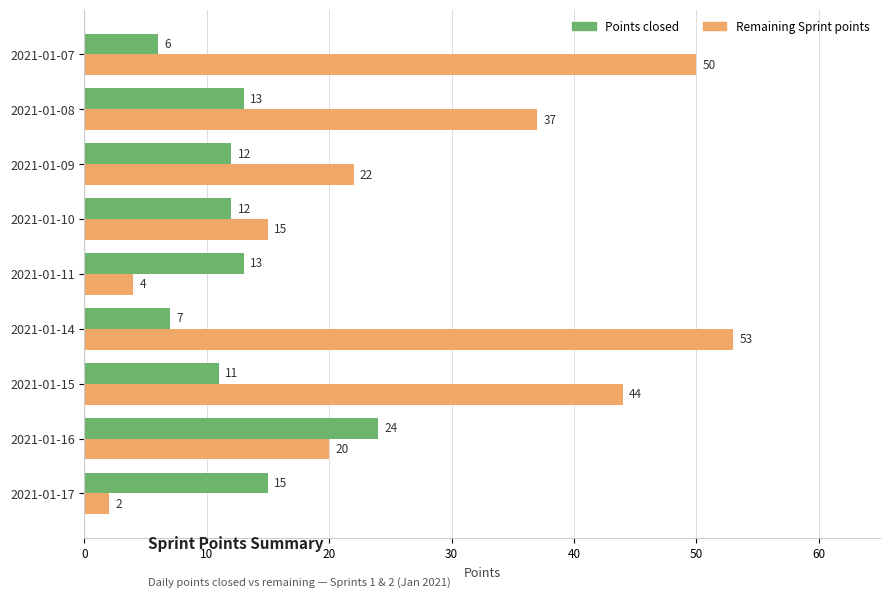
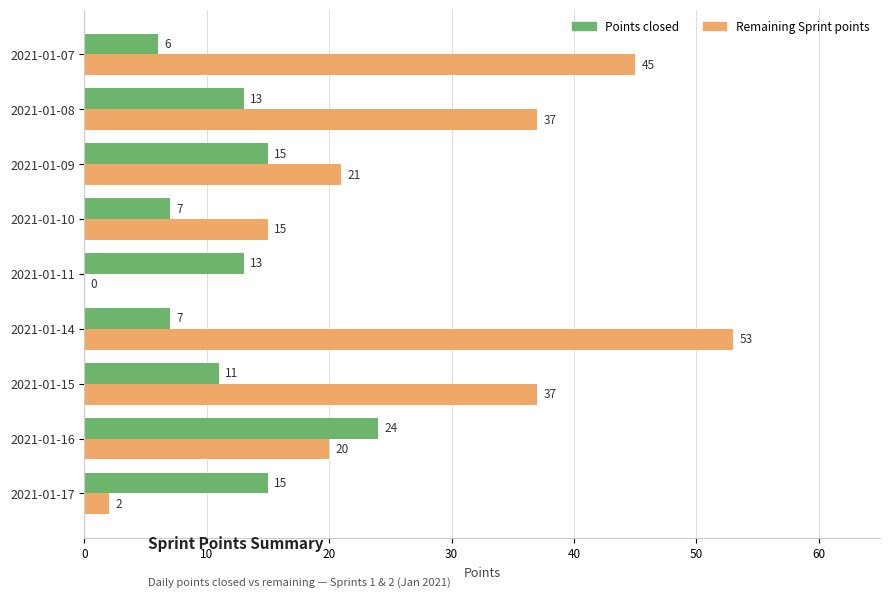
Remaining Sprint points, 2021-01-07: 50 -> 45
Points closed, 2021-01-09: 12 -> 15
Remaining Sprint points, 2021-01-09: 22 -> 21
Points closed, 2021-01-10: 12 -> 7
Remaining Sprint points, 2021-01-11: 4 -> 0
Remaining Sprint points, 2021-01-15: 44 -> 37
